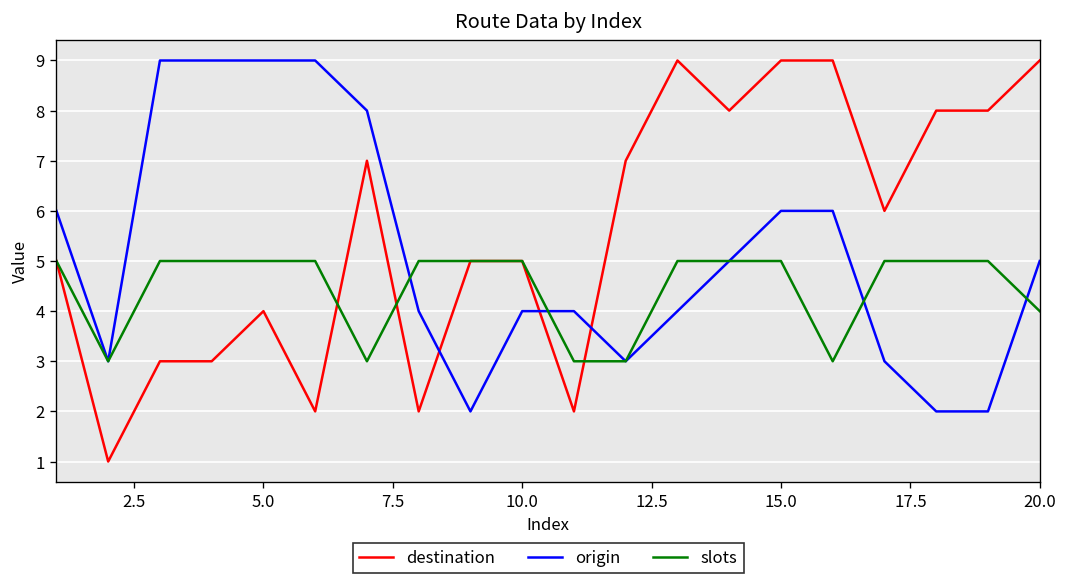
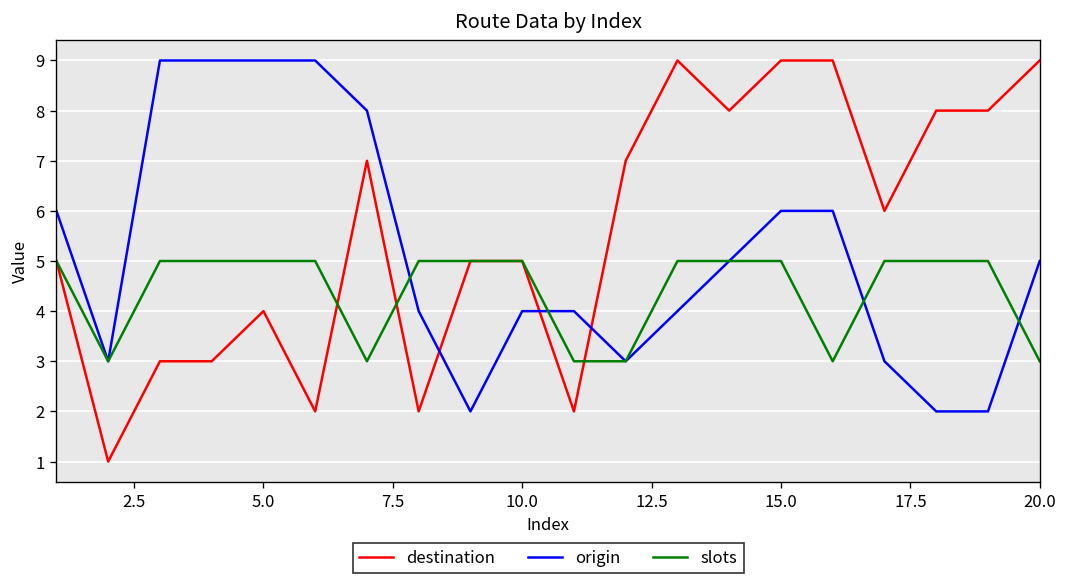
slots, 20.0: 4 -> 3
